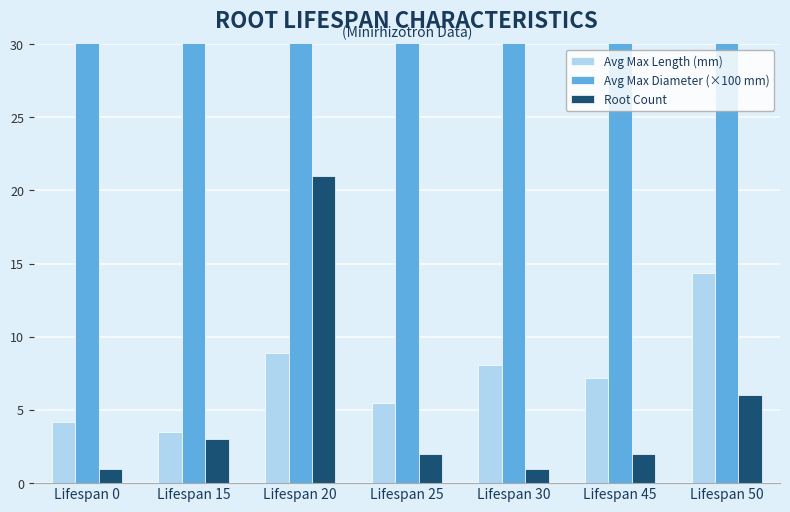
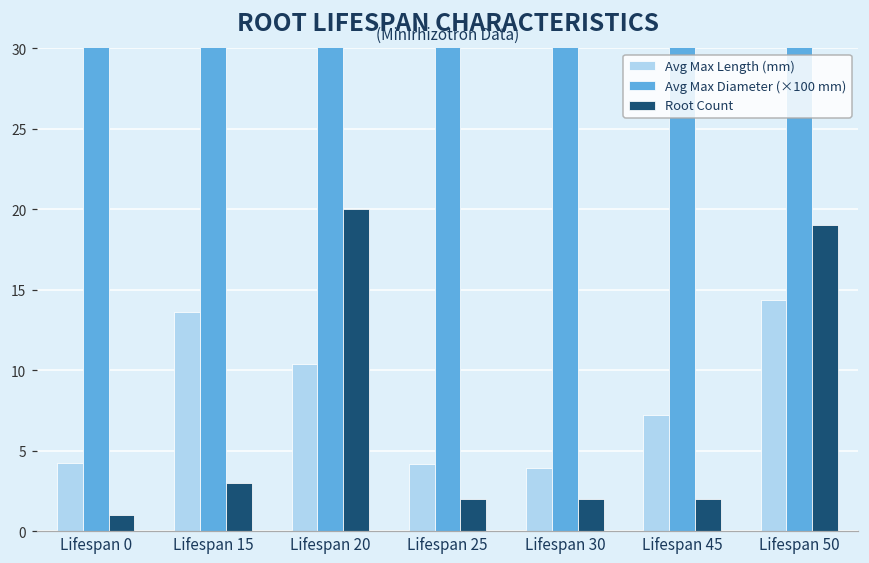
Avg Max Length (mm), Lifespan 15: 3.5 -> 13.6
Avg Max Length (mm), Lifespan 20: 8.9 -> 10.4
Root Count, Lifespan 20: 21 -> 20
Avg Max Length (mm), Lifespan 25: 5.5 -> 4.2
Avg Max Length (mm), Lifespan 30: 8.1 -> 4.0
Root Count, Lifespan 30: 1 -> 2
Root Count, Lifespan 50: 6 -> 19
